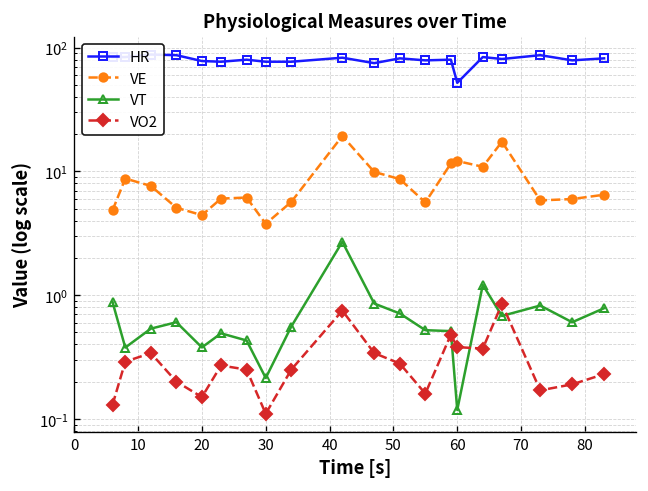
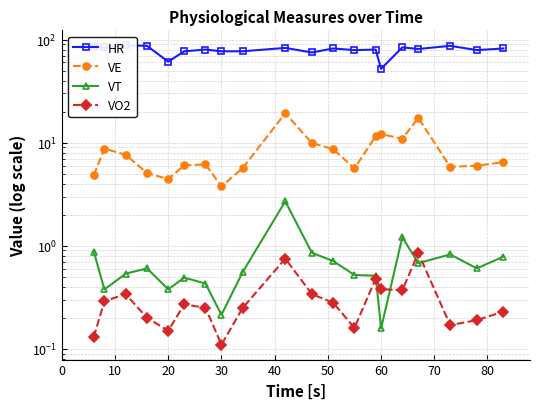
HR, 20: 80 -> 60
VT, 60: 0.12 -> 0.16
